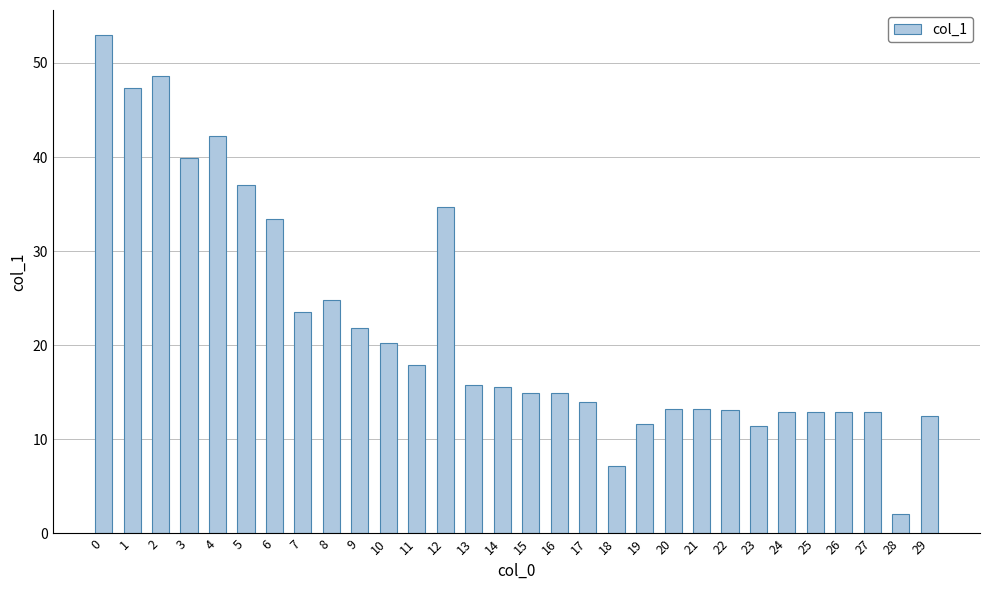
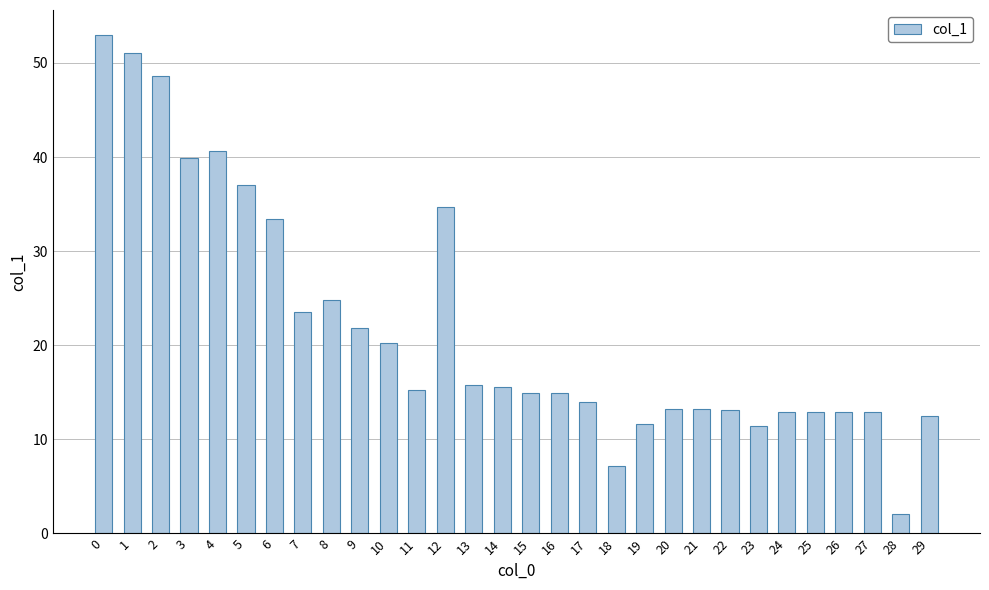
1: 47 -> 51
4: 42 -> 41
11: 18 -> 15
